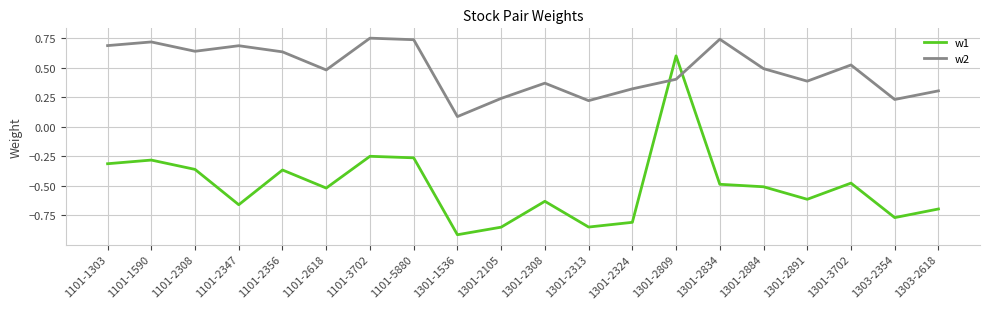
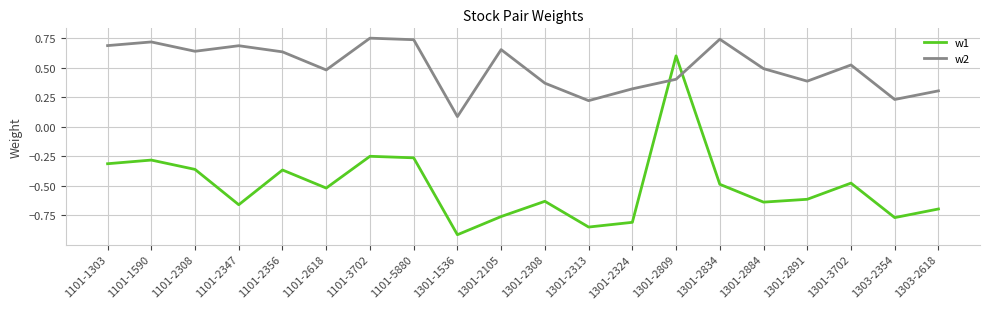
w1, 1301-2105: -0.85 -> -0.76
w2, 1301-2105: 0.24 -> 0.65
w1, 1301-2884: -0.51 -> -0.64
